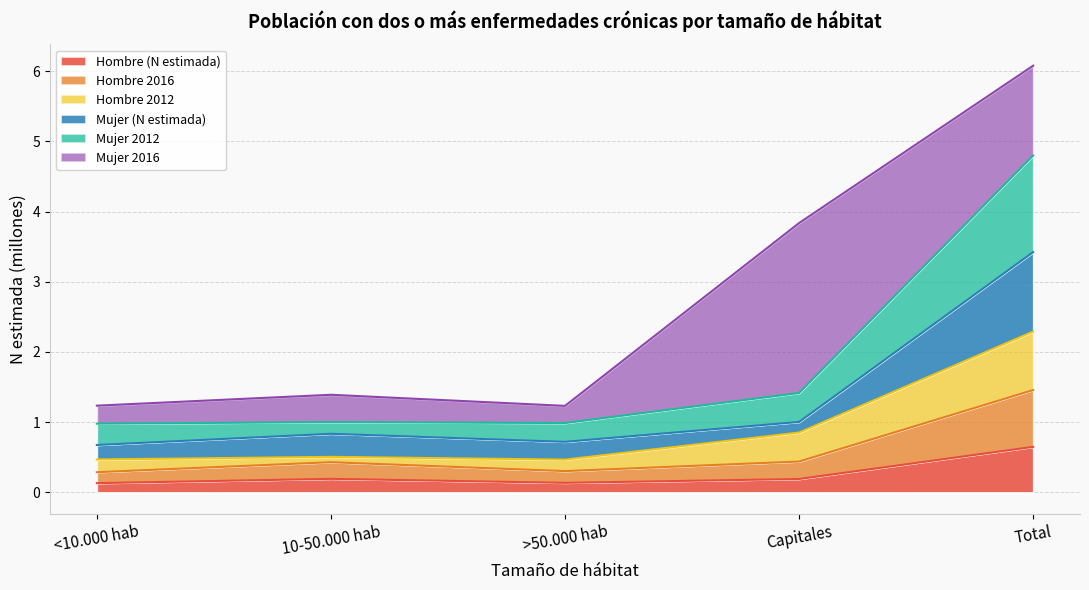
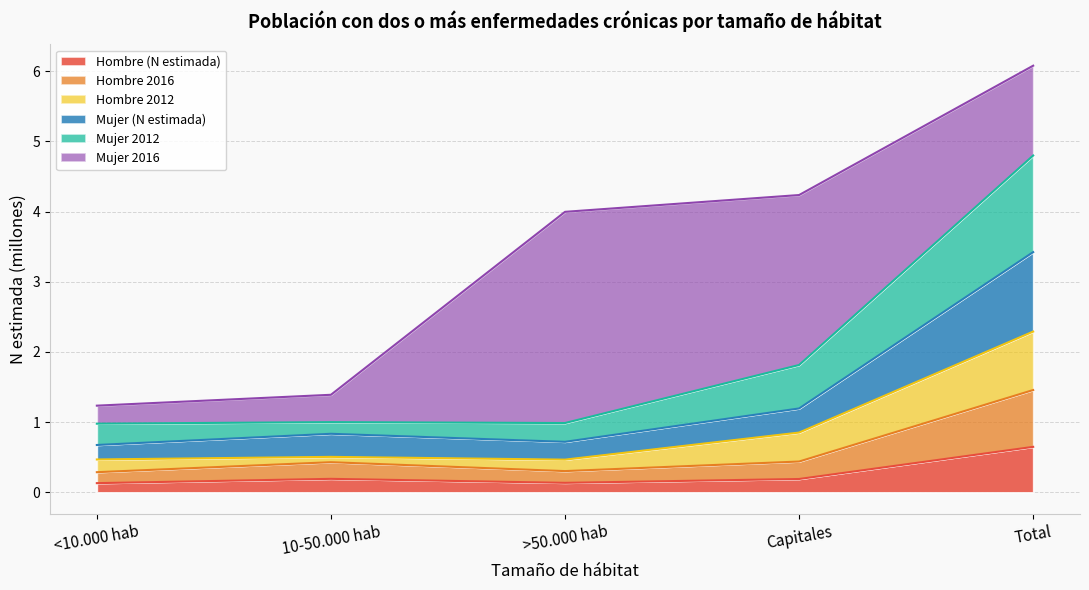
Mujer 2016, >50.000 hab: 0.2 -> 3.0
Mujer (N estimada), Capitales: 0.2 -> 0.3
Mujer 2012, Capitales: 0.4 -> 0.6
